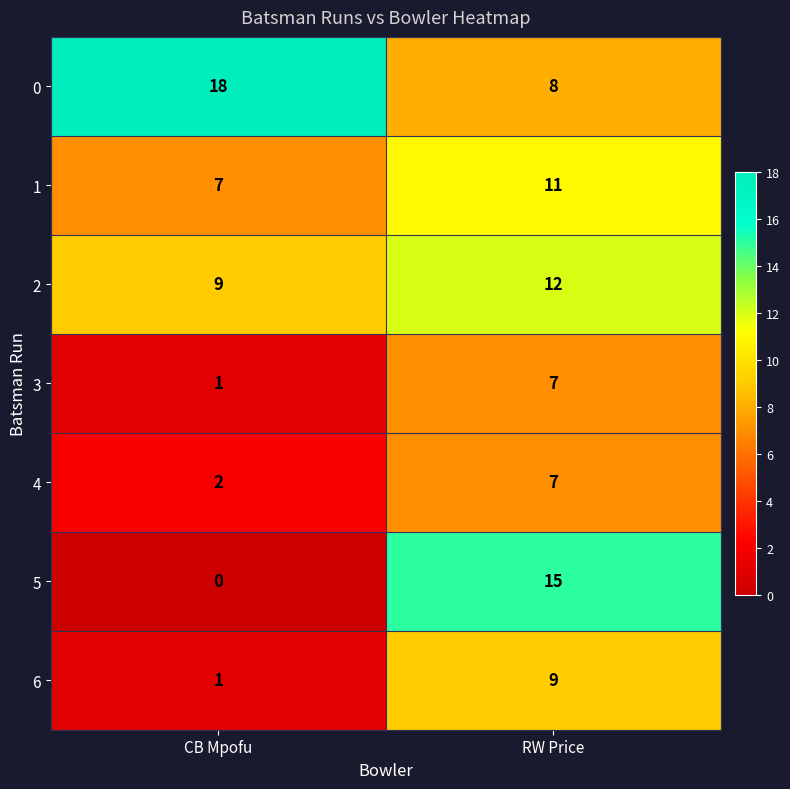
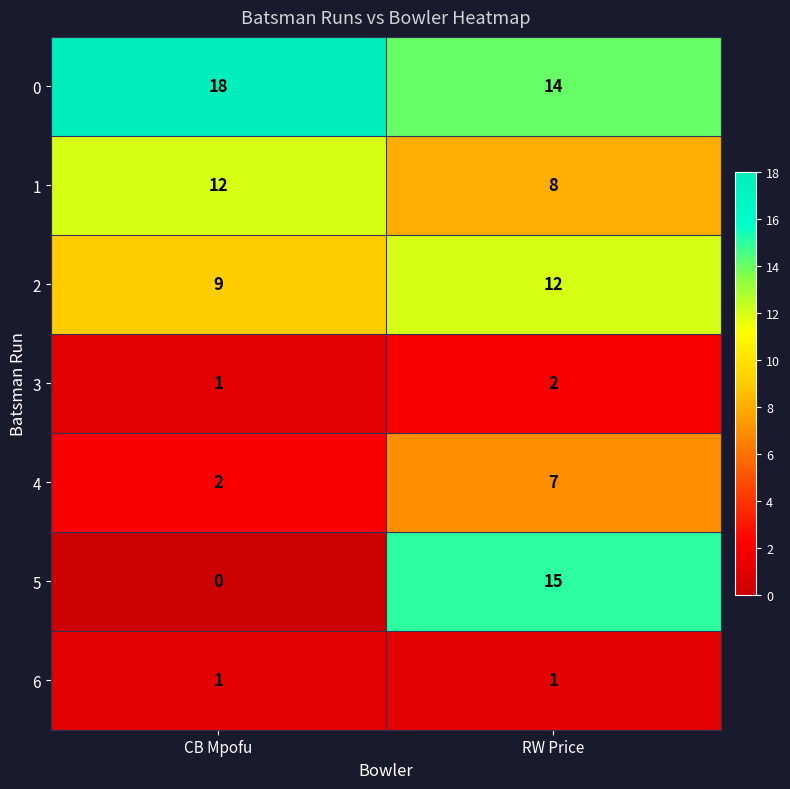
0, RW Price: 8 -> 14
1, CB Mpofu: 7 -> 12
1, RW Price: 11 -> 8
3, RW Price: 7 -> 2
6, RW Price: 9 -> 1
